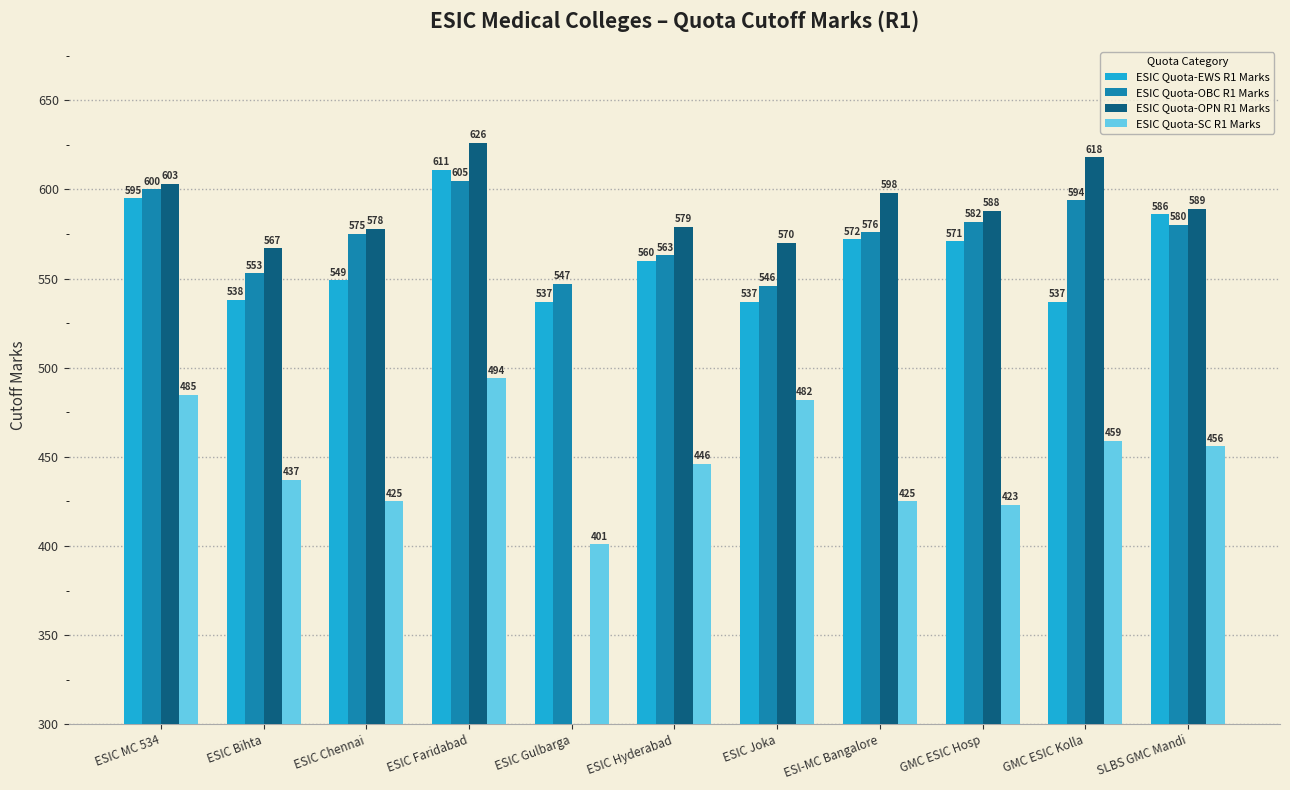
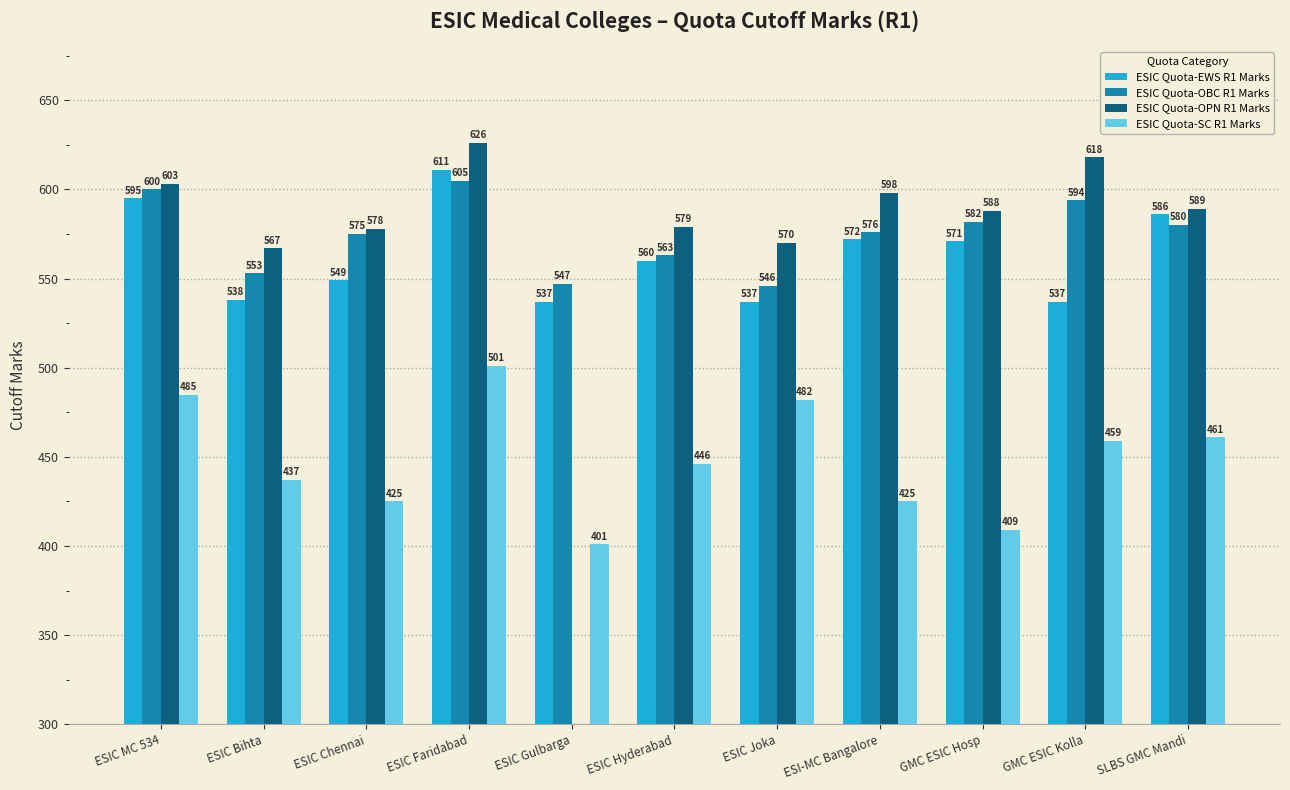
ESIC Quota-SC R1 Marks, ESIC Faridabad: 494 -> 501
ESIC Quota-SC R1 Marks, GMC ESIC Hosp: 423 -> 409
ESIC Quota-SC R1 Marks, SLBS GMC Mandi: 456 -> 461
